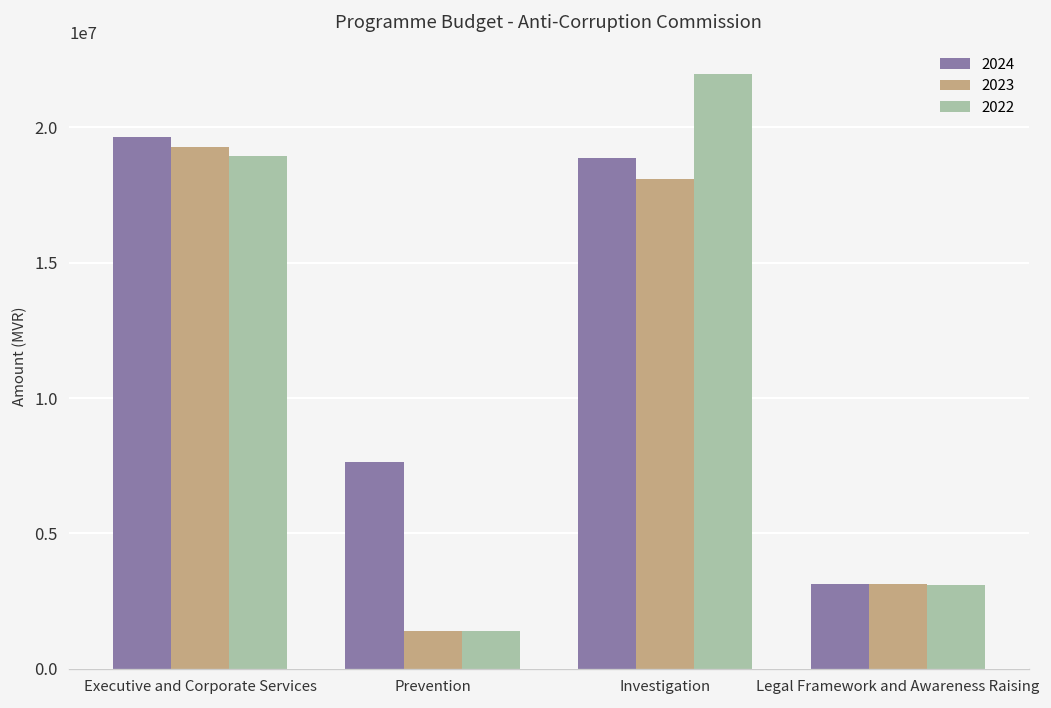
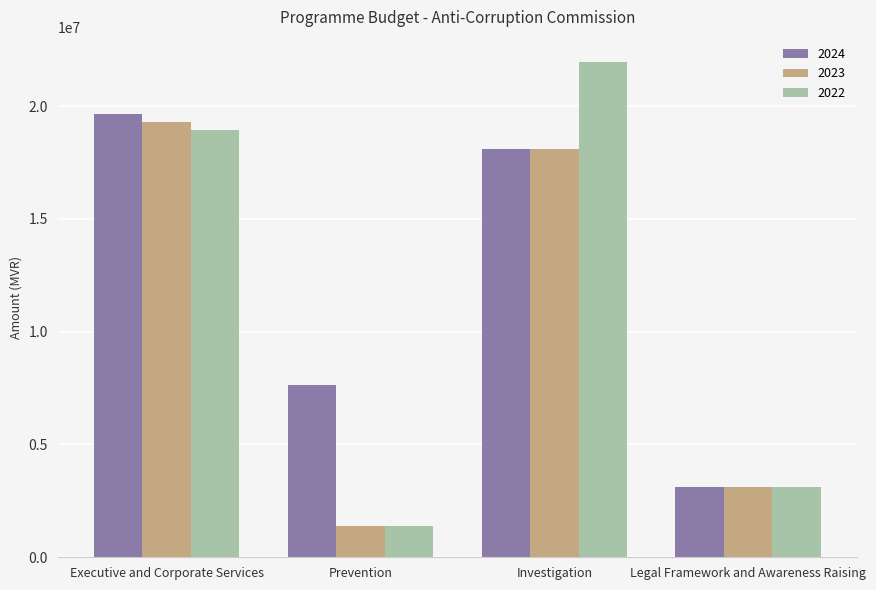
2024, Investigation: 18900000 -> 18100000
